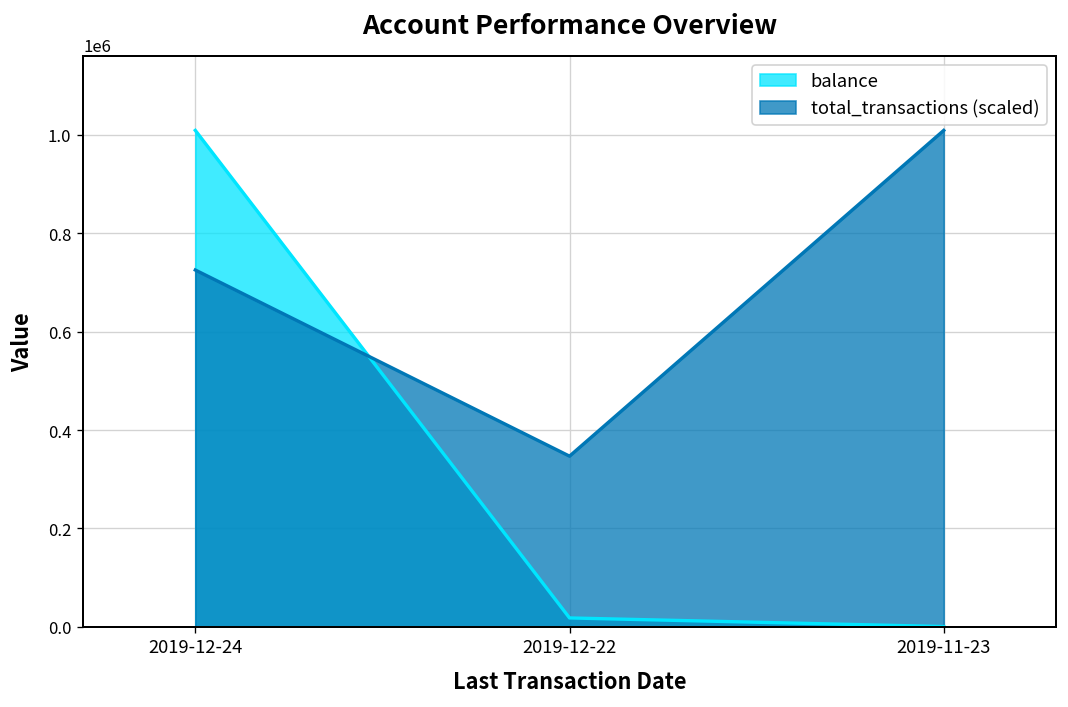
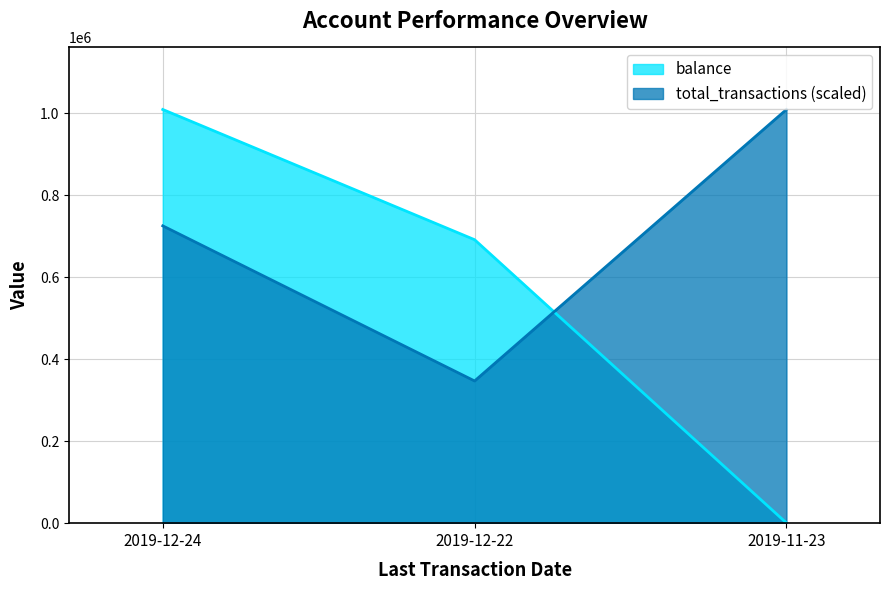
balance, 2019-12-22: 20000 -> 690000
